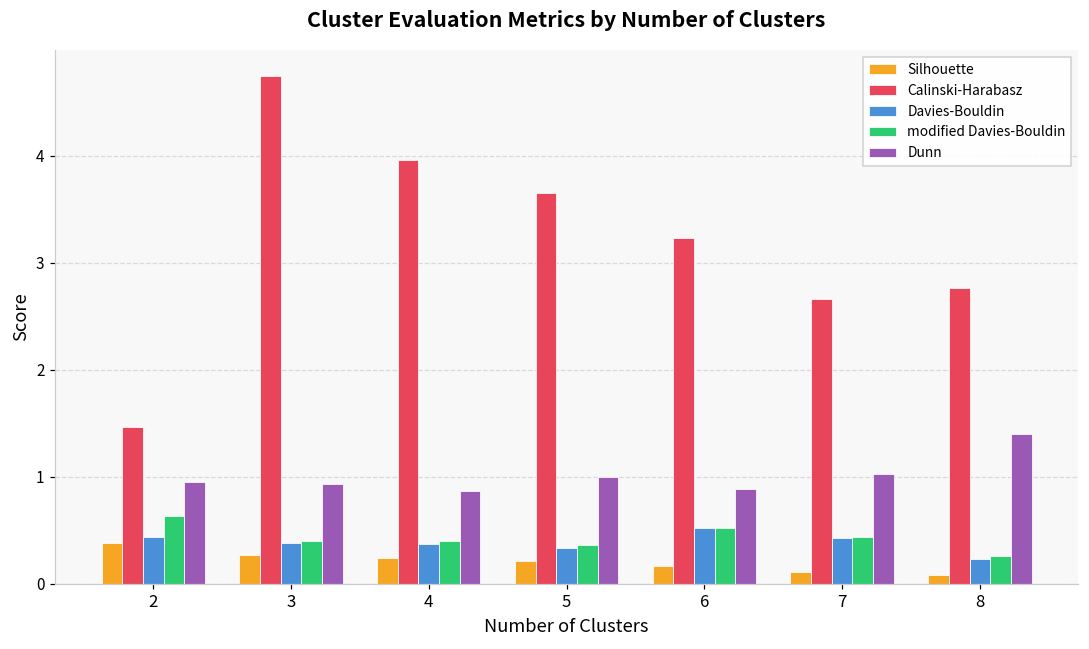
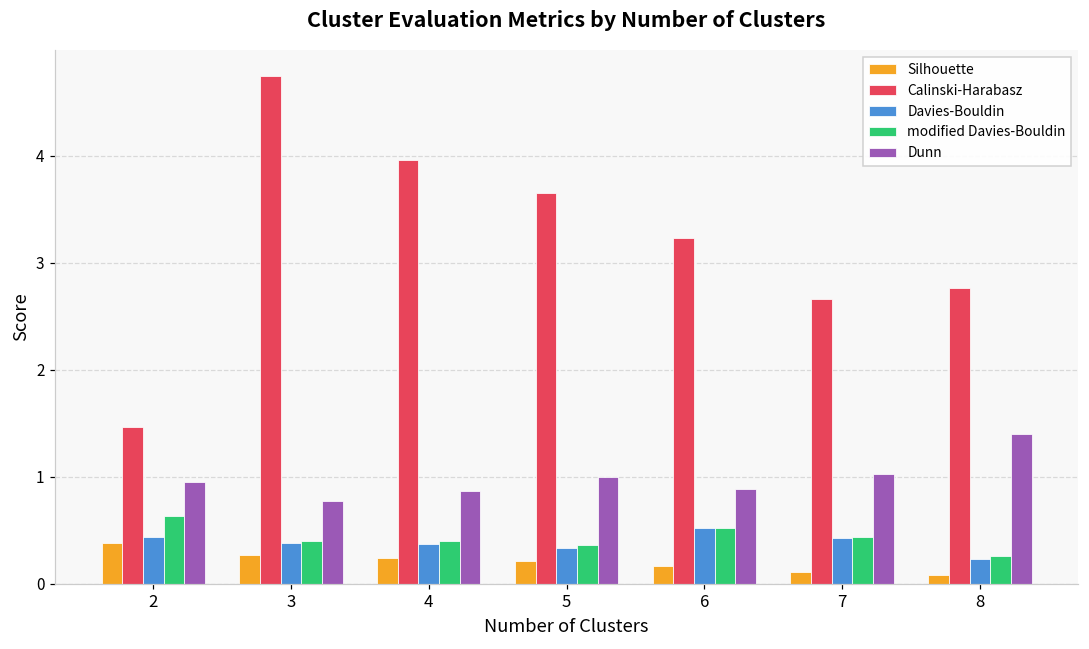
Dunn, 3: 0.9 -> 0.8
